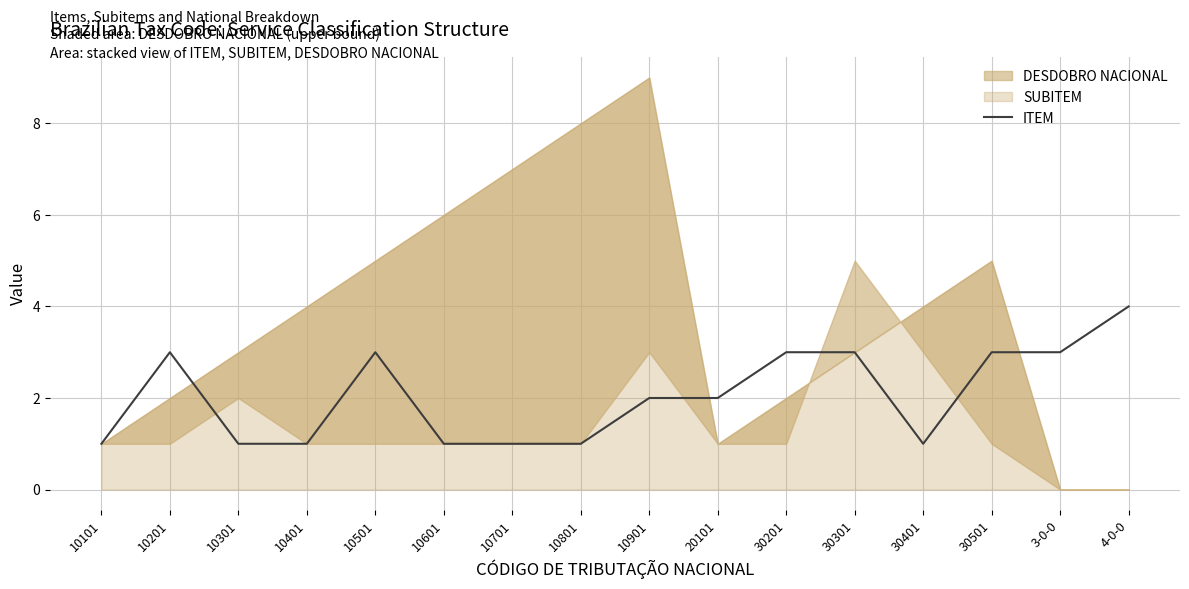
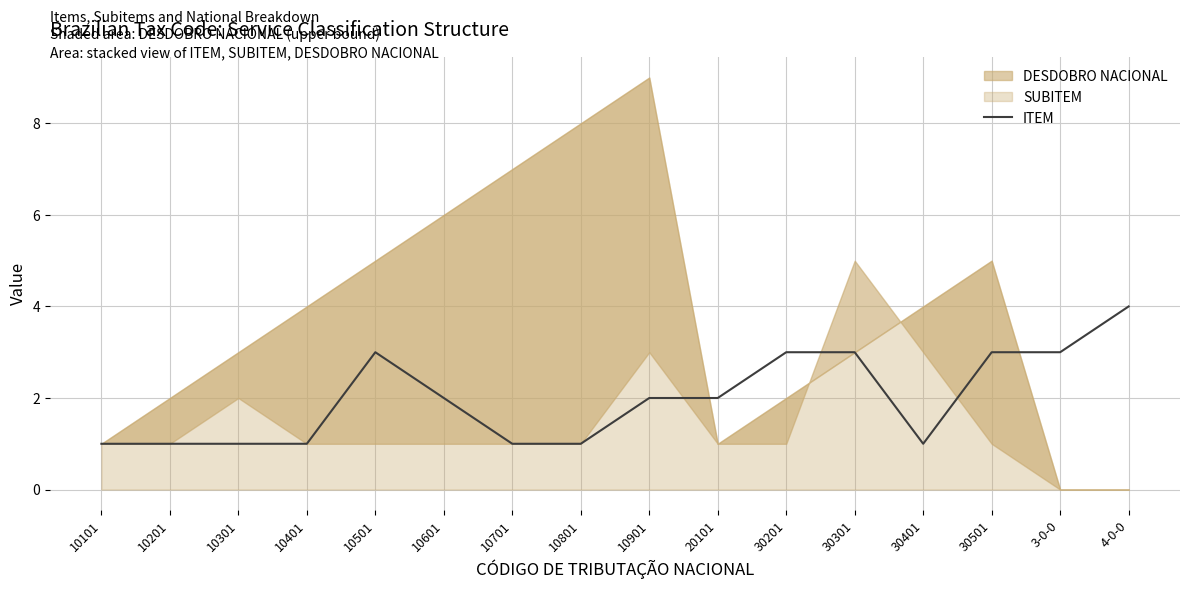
ITEM, 10201: 3 -> 1
ITEM, 10601: 1 -> 2
